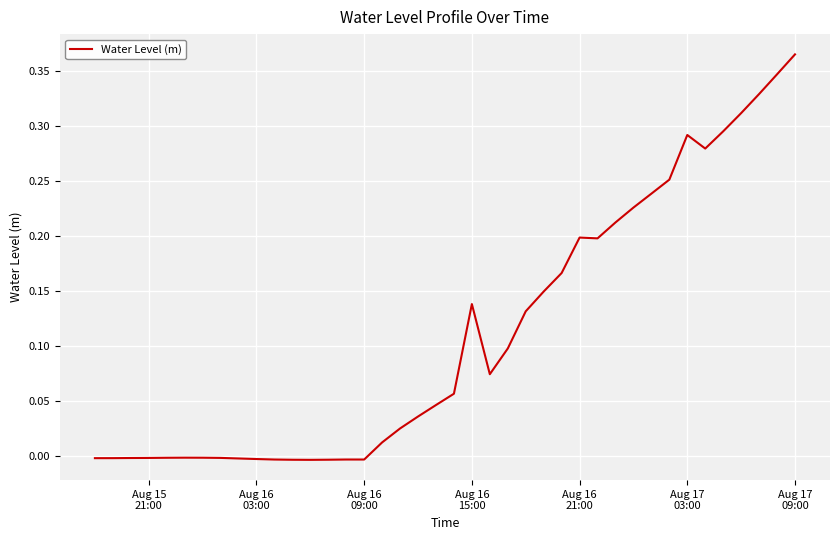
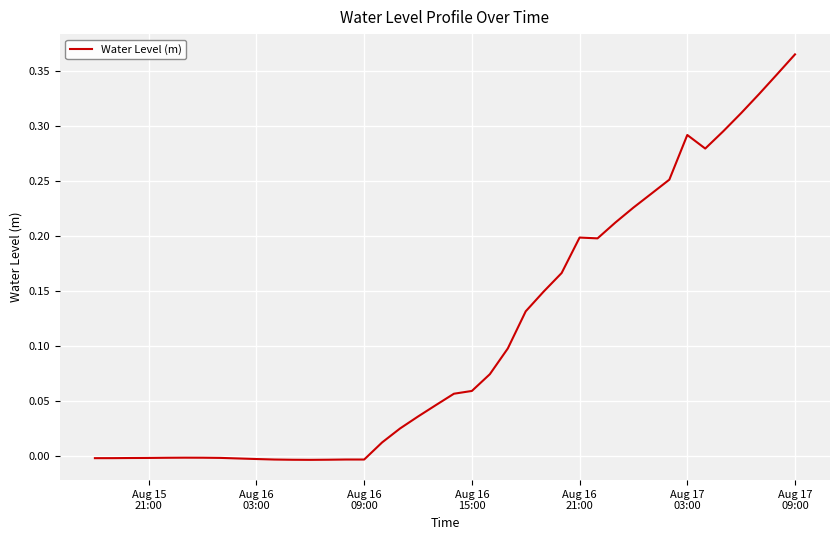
Aug 16 15:00: 0.138 -> 0.059
